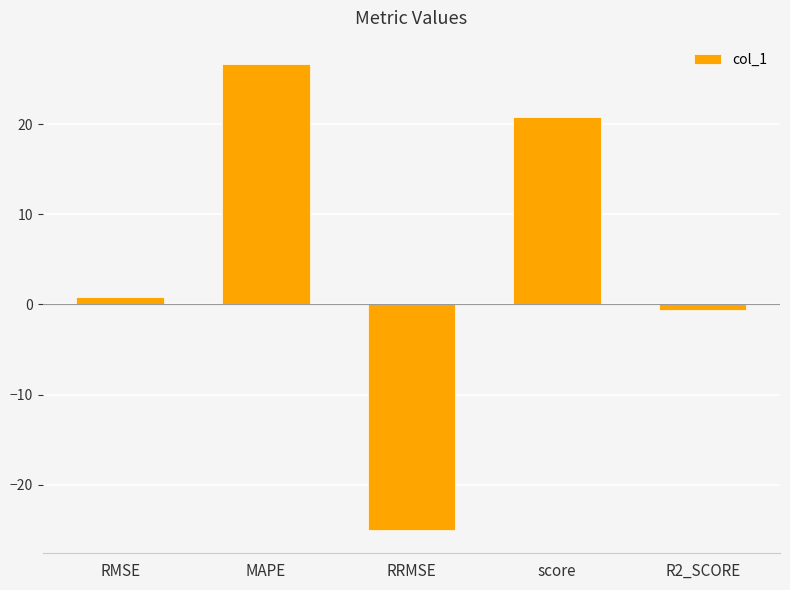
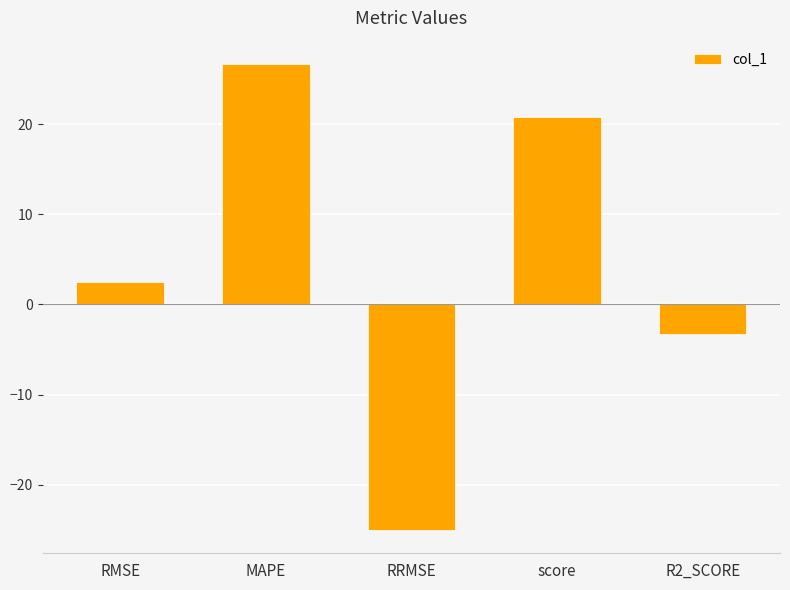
RMSE: 1 -> 2
R2_SCORE: -1 -> -3
